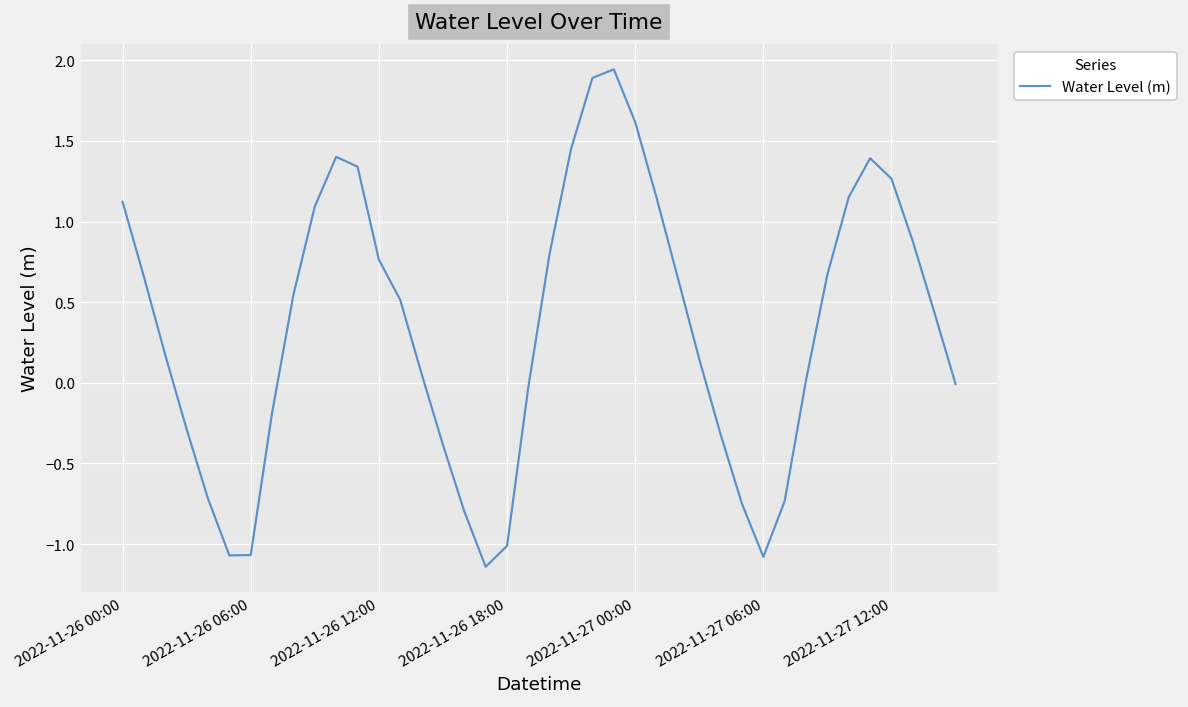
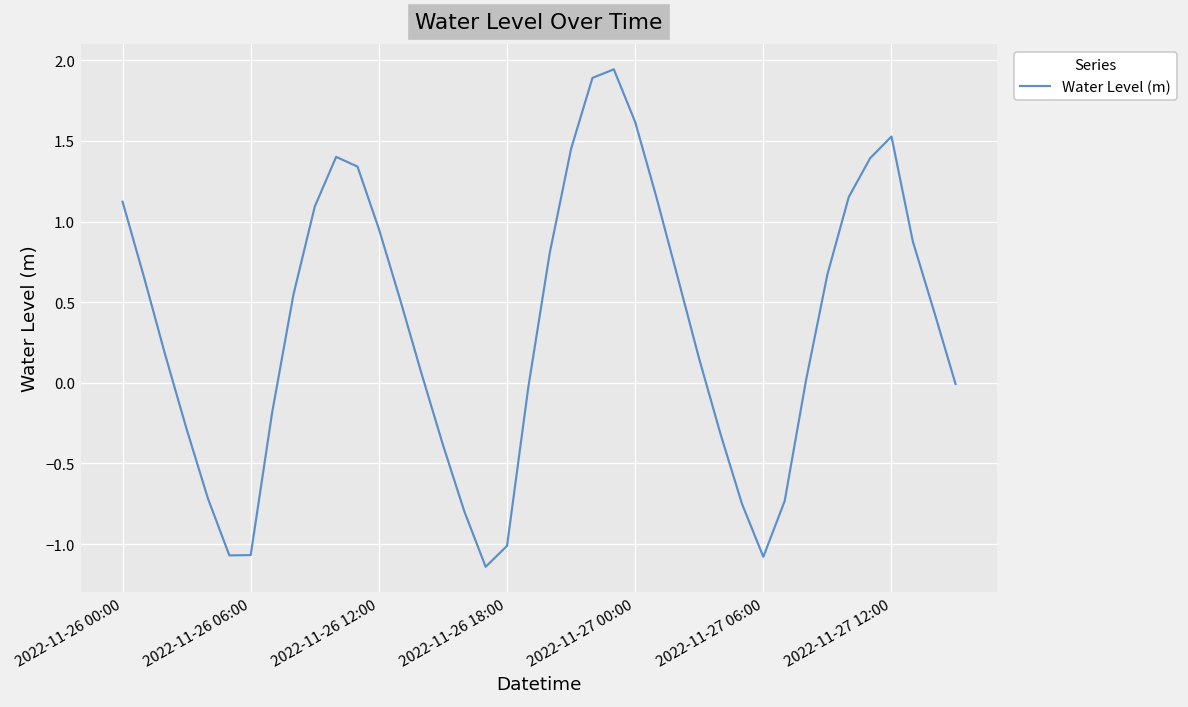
2022-11-26 12:00: 0.76 -> 0.95
2022-11-27 12:00: 1.27 -> 1.53
